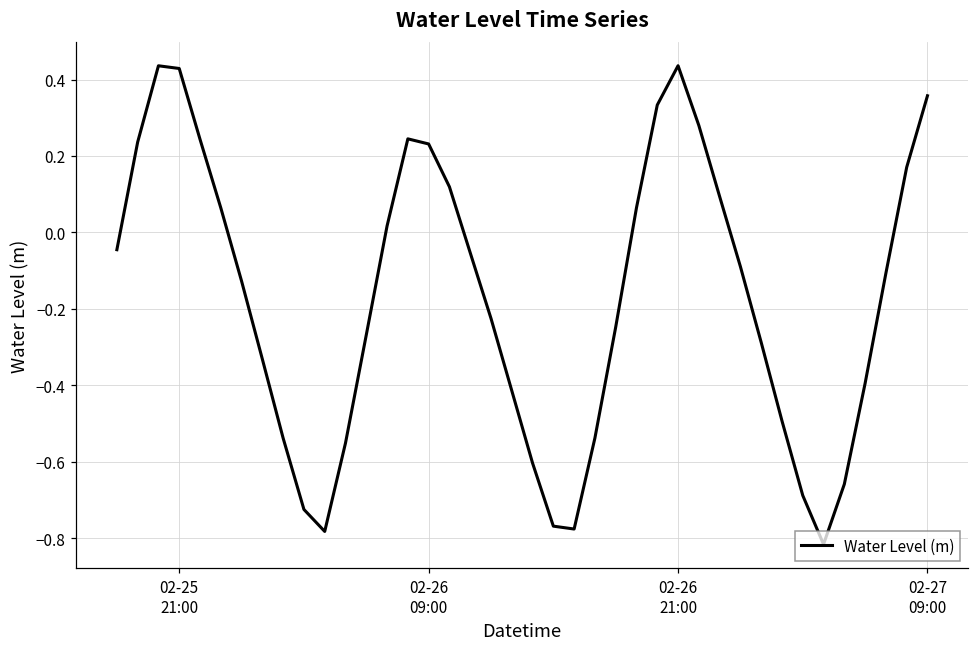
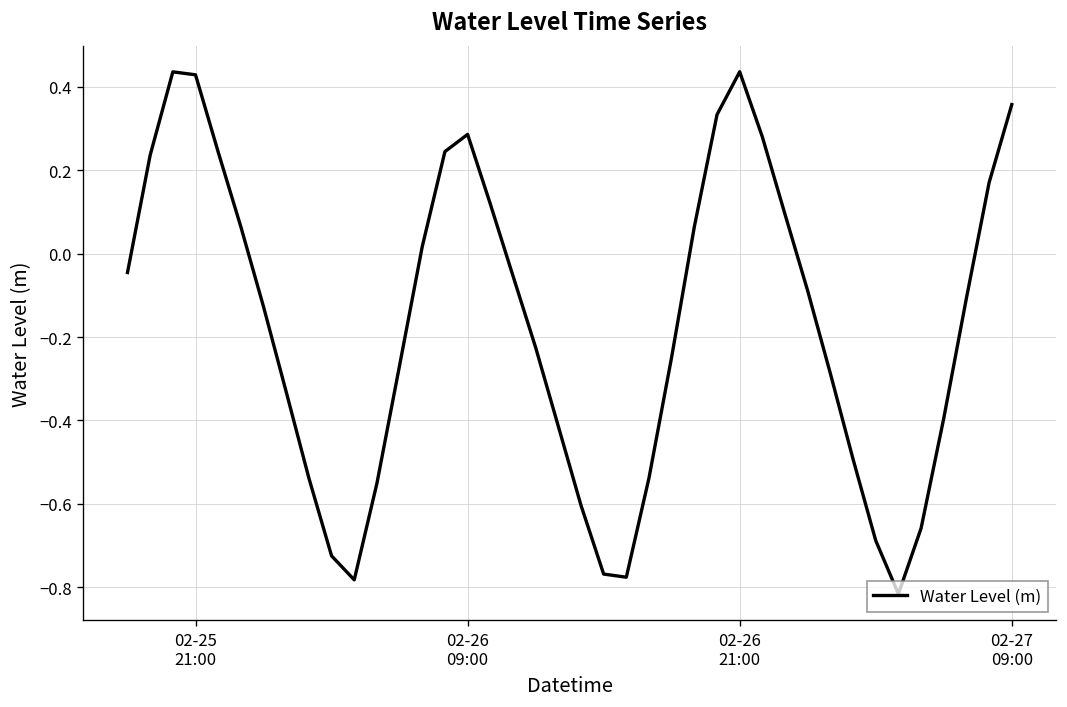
02-26 09:00: 0.23 -> 0.29
